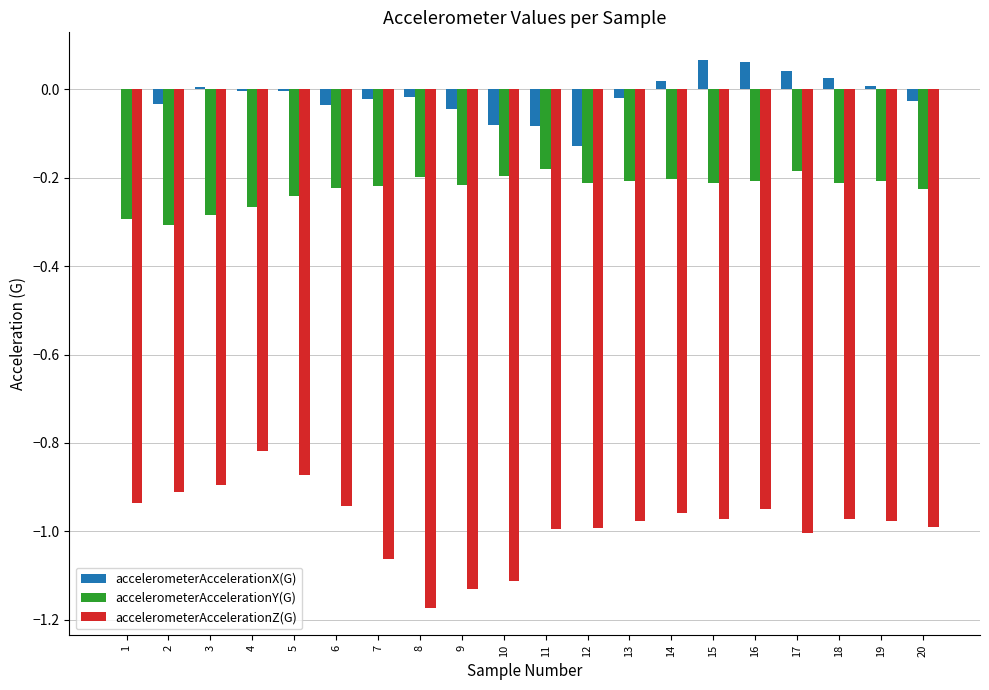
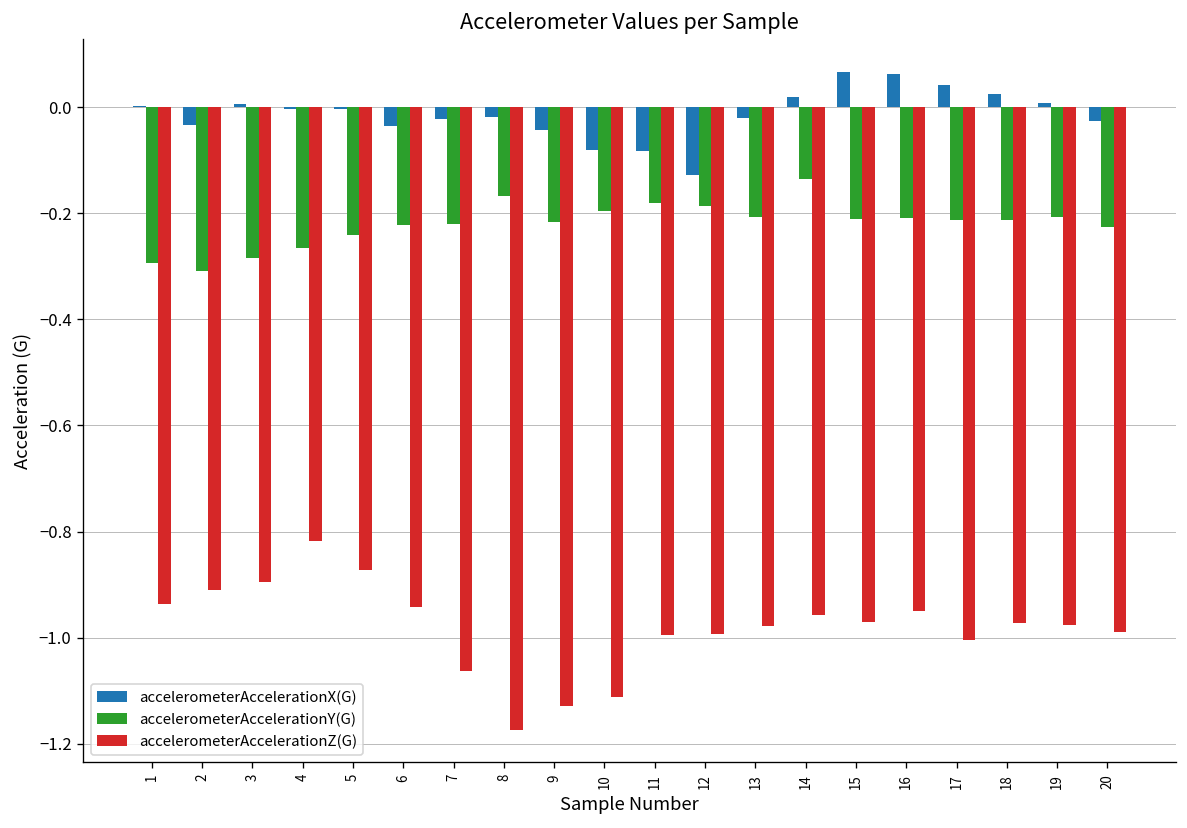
accelerometerAccelerationY(G), 8: -0.20 -> -0.17
accelerometerAccelerationY(G), 12: -0.21 -> -0.19
accelerometerAccelerationY(G), 14: -0.20 -> -0.14
accelerometerAccelerationY(G), 17: -0.18 -> -0.21
